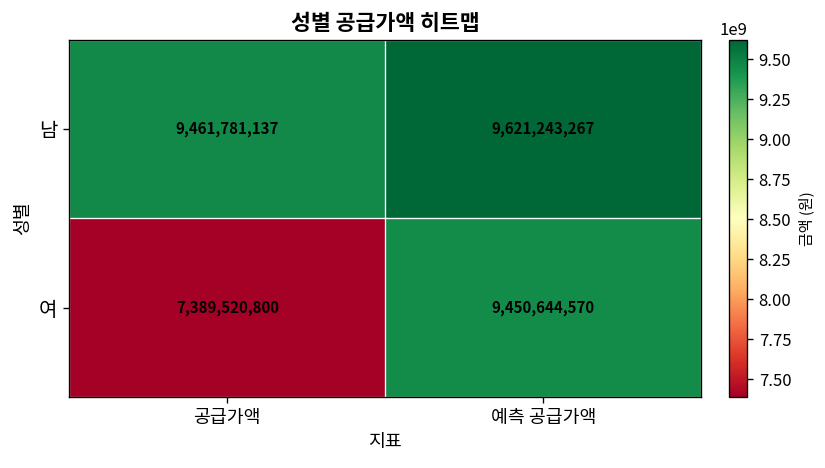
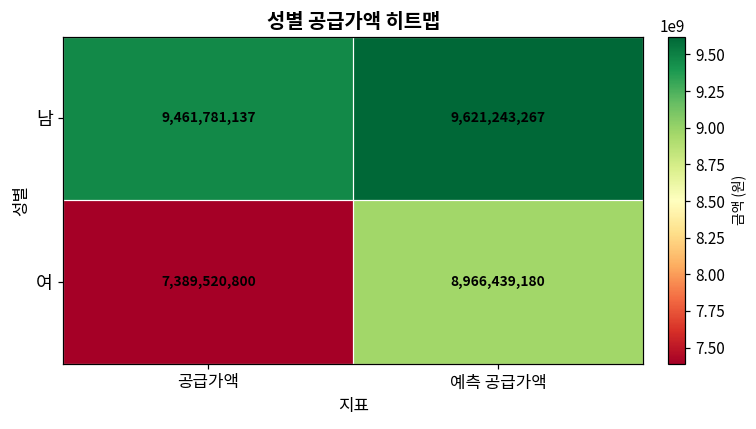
여, 예측 공급가액: 9,450,644,570 -> 8,966,439,180
